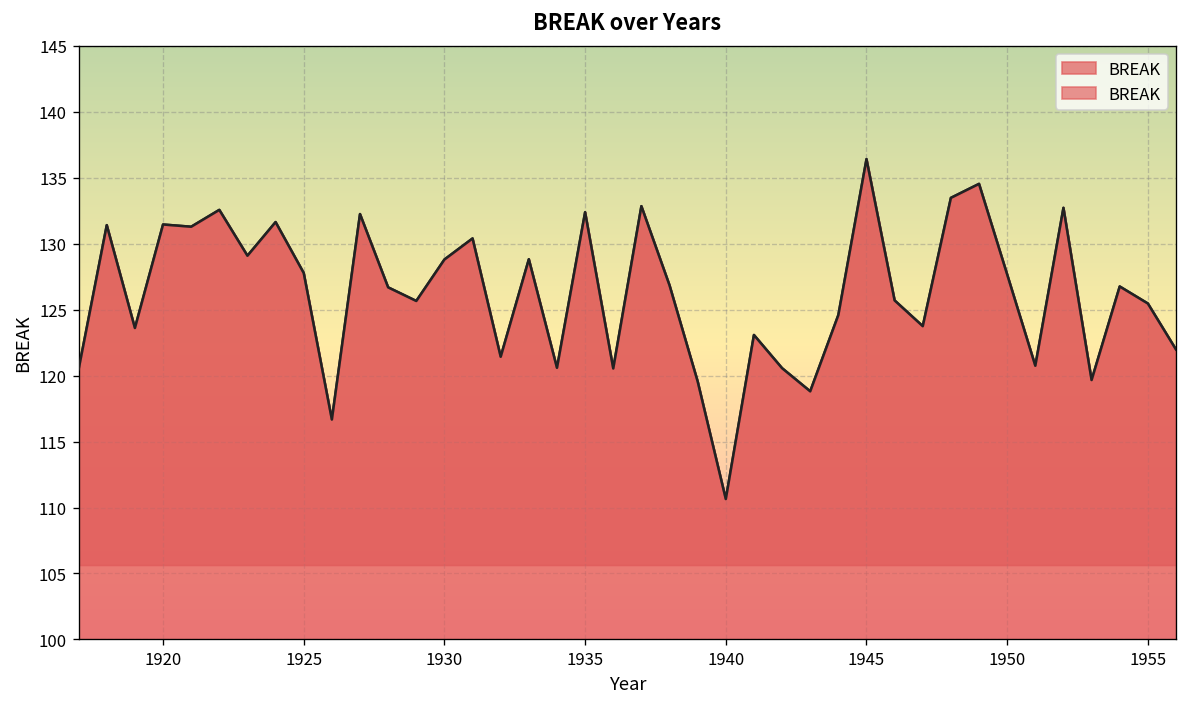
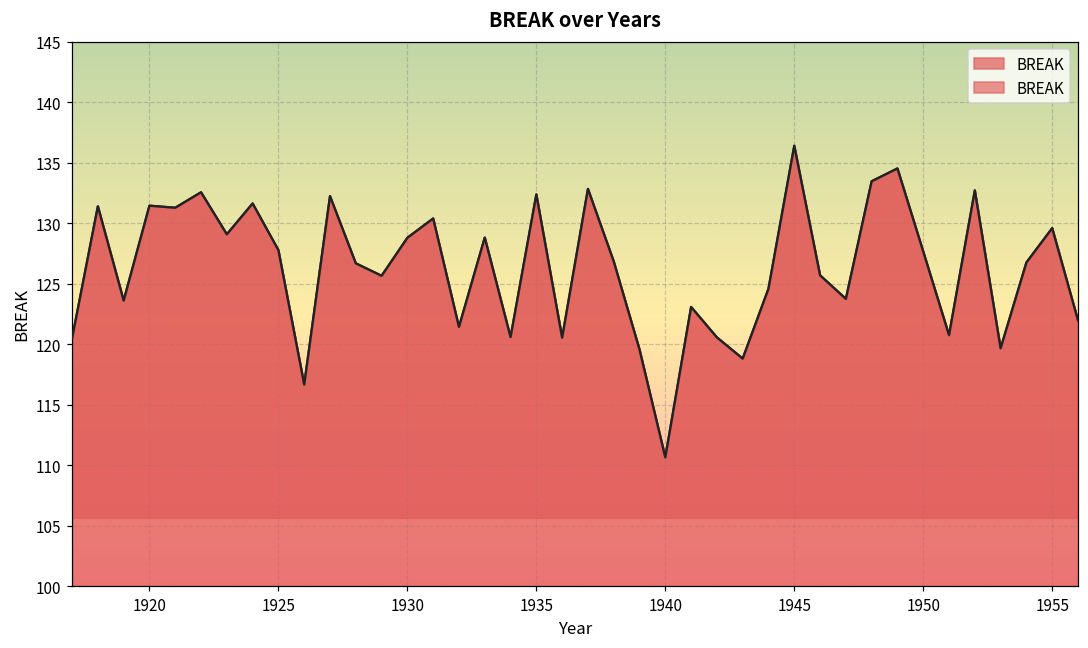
1955: 125.5 -> 129.6
